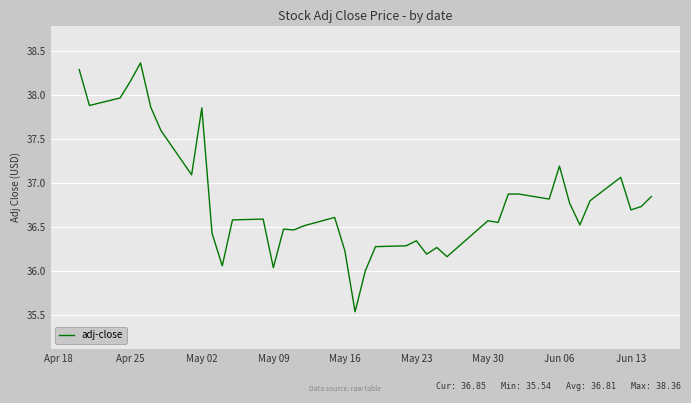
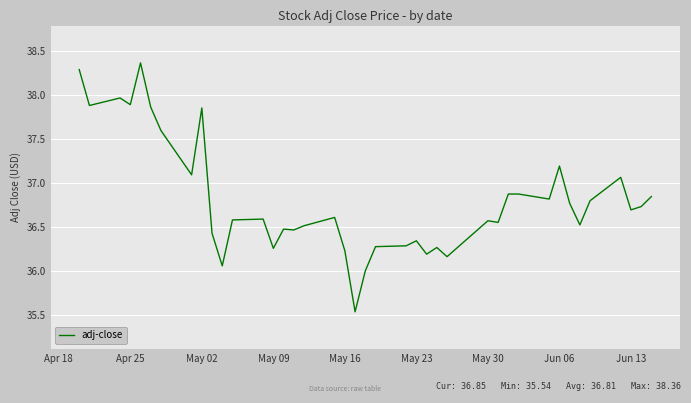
Apr 25: 38.2 -> 37.9
May 09: 36.0 -> 36.3
